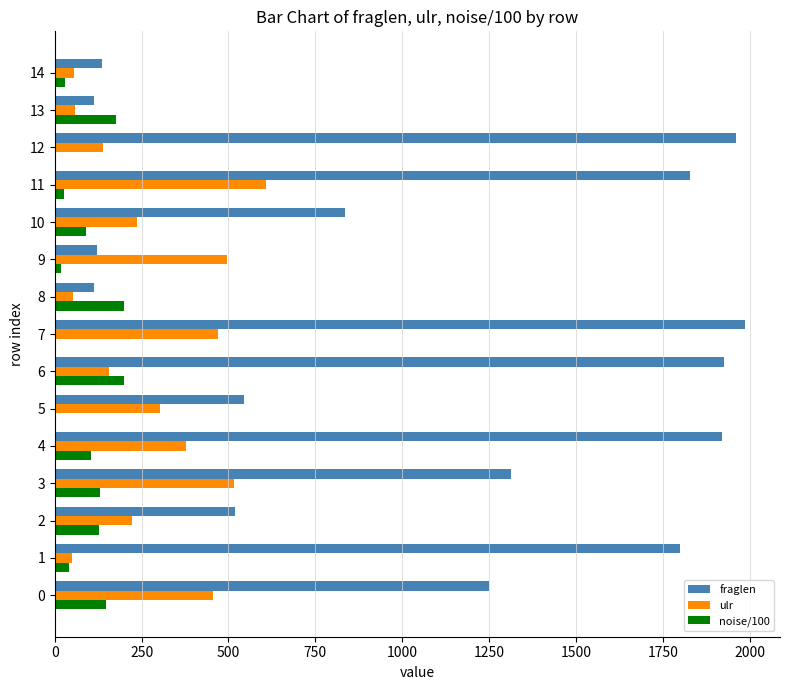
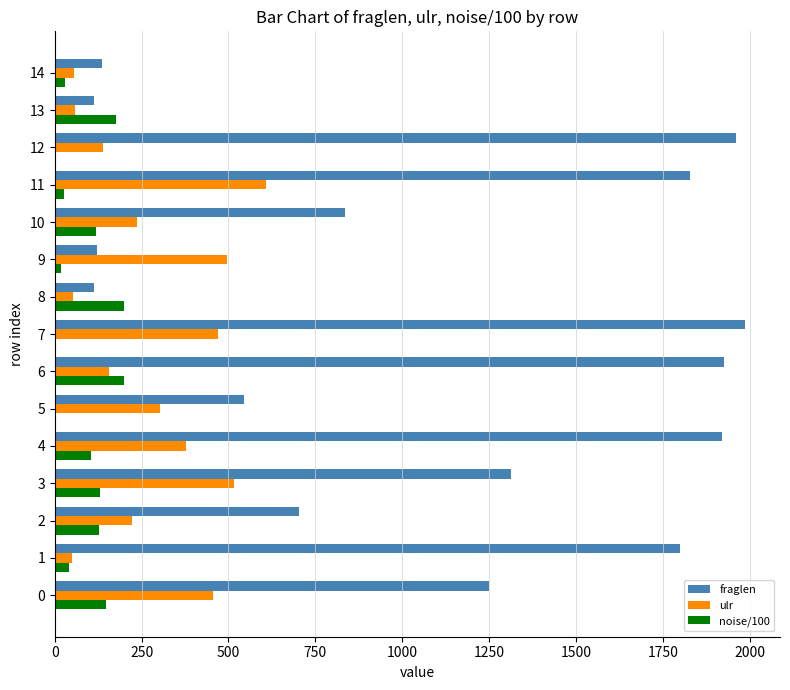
noise/100, 10: 90 -> 120
fraglen, 2: 520 -> 700
